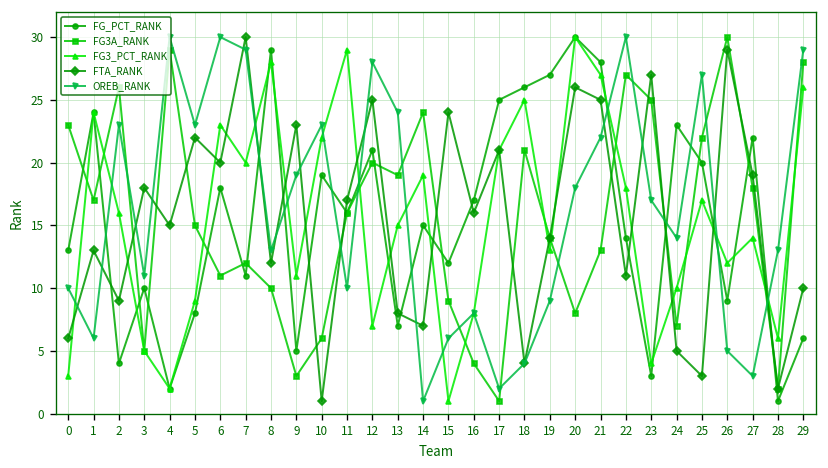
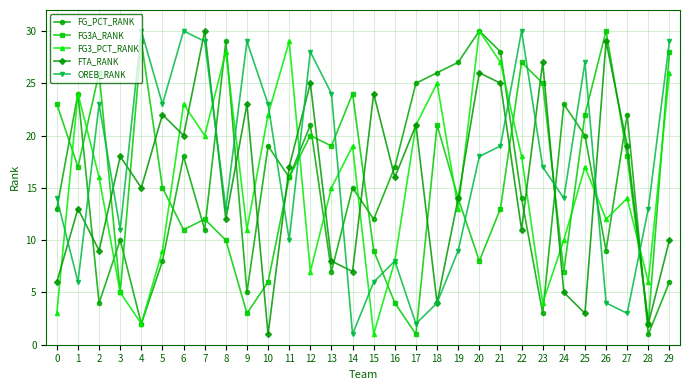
OREB_RANK, 0: 10 -> 14
OREB_RANK, 9: 19 -> 29
OREB_RANK, 21: 22 -> 19
OREB_RANK, 26: 5 -> 4
